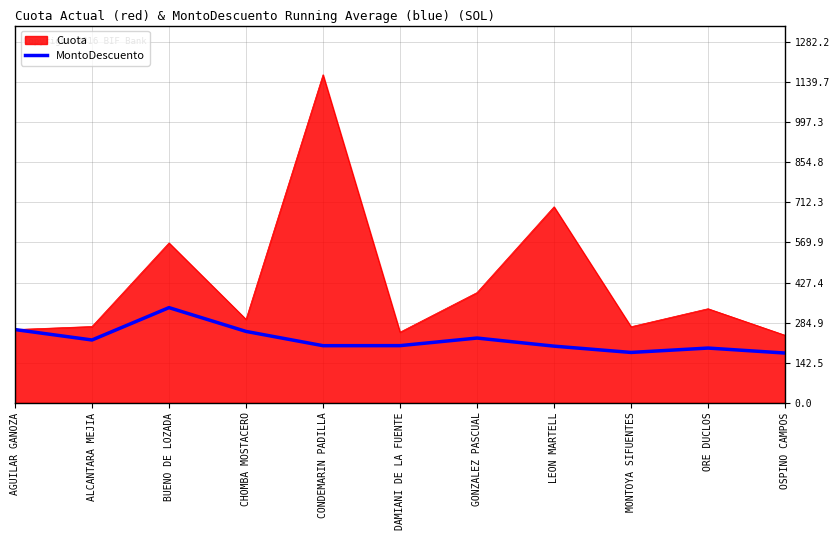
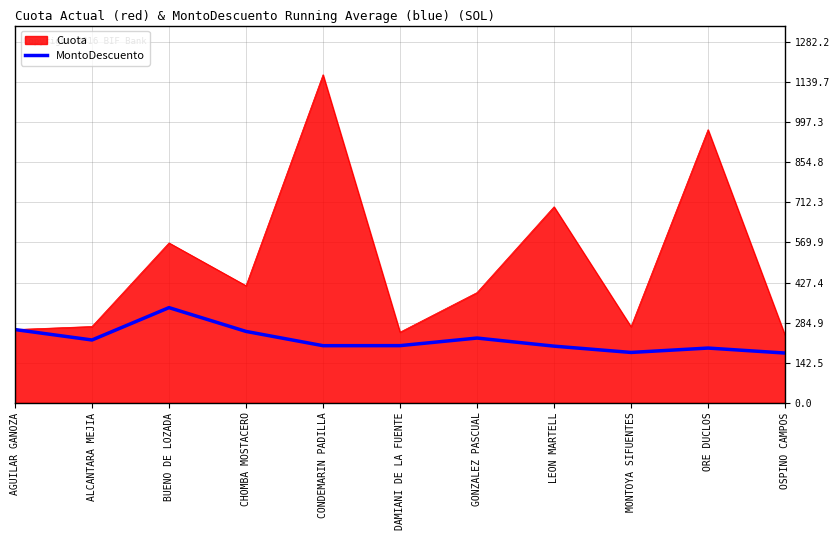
Cuota, CHOMBA MOSTACERO: 300 -> 420
Cuota, ORE DUCLOS: 330 -> 970
